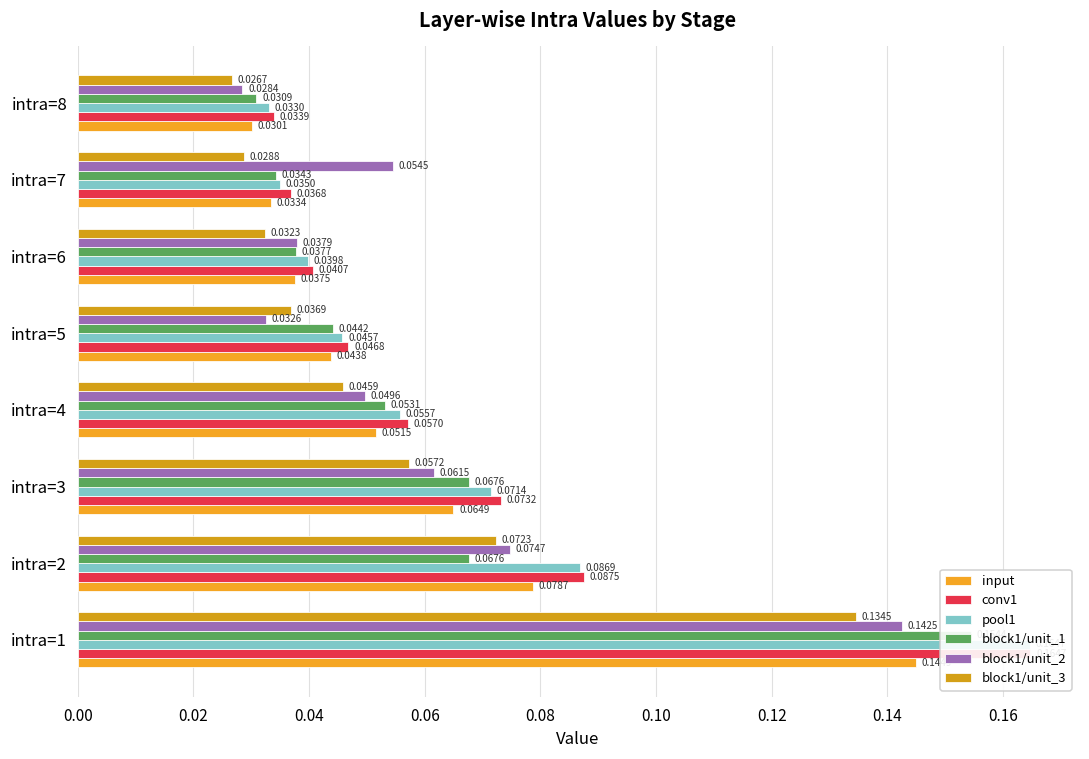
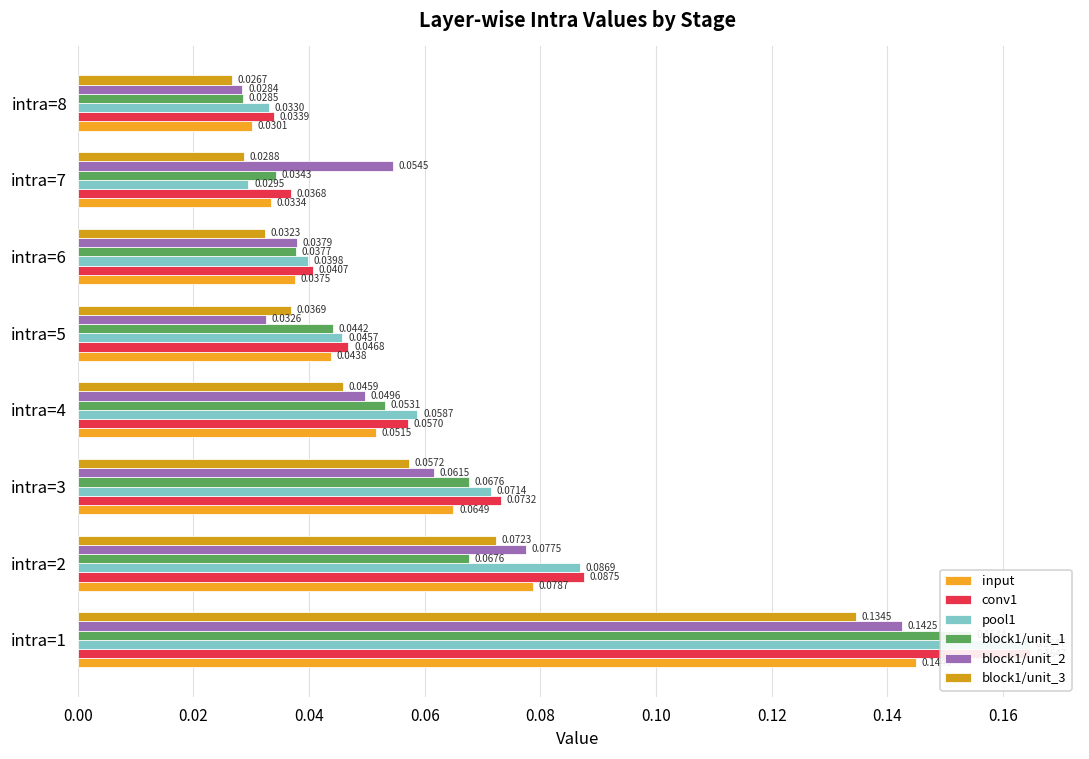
block1/unit_1, intra=8: 0.0309 -> 0.0285
pool1, intra=7: 0.0350 -> 0.0295
pool1, intra=4: 0.0557 -> 0.0587
block1/unit_2, intra=2: 0.0747 -> 0.0775
